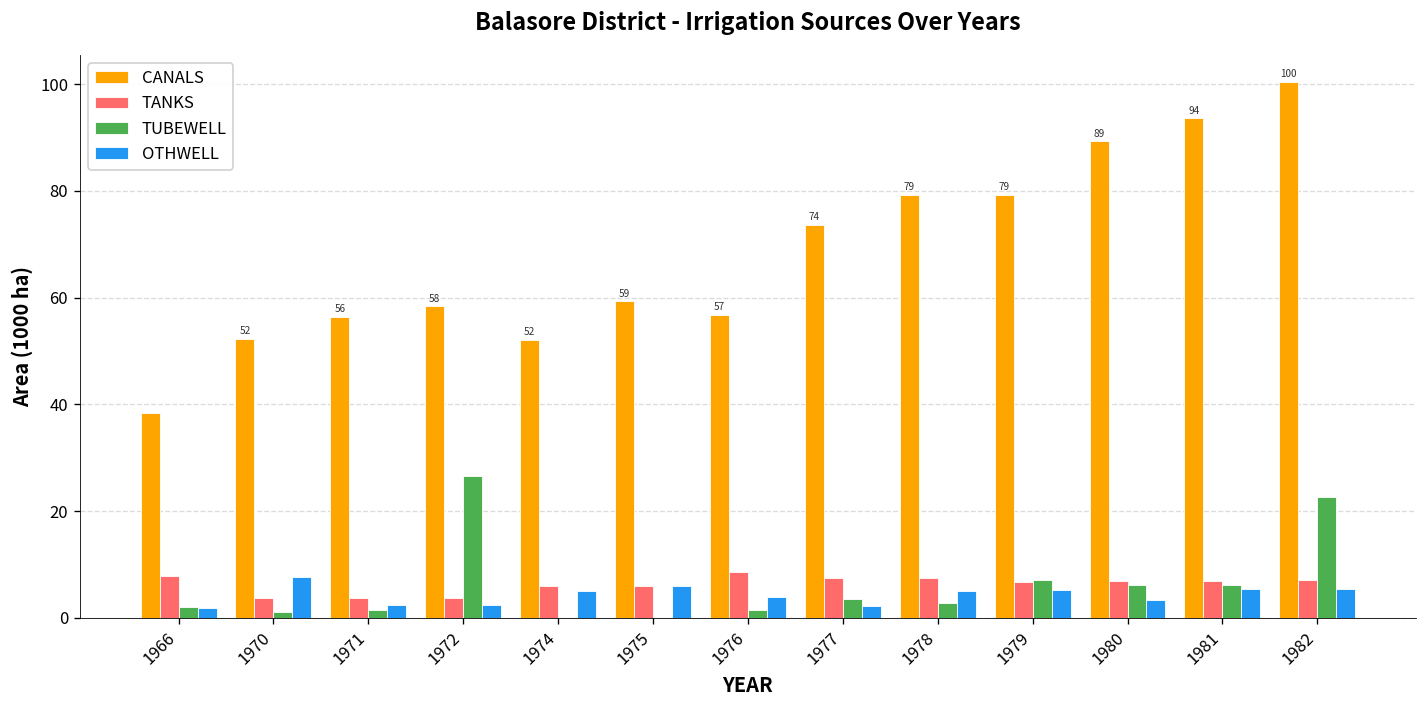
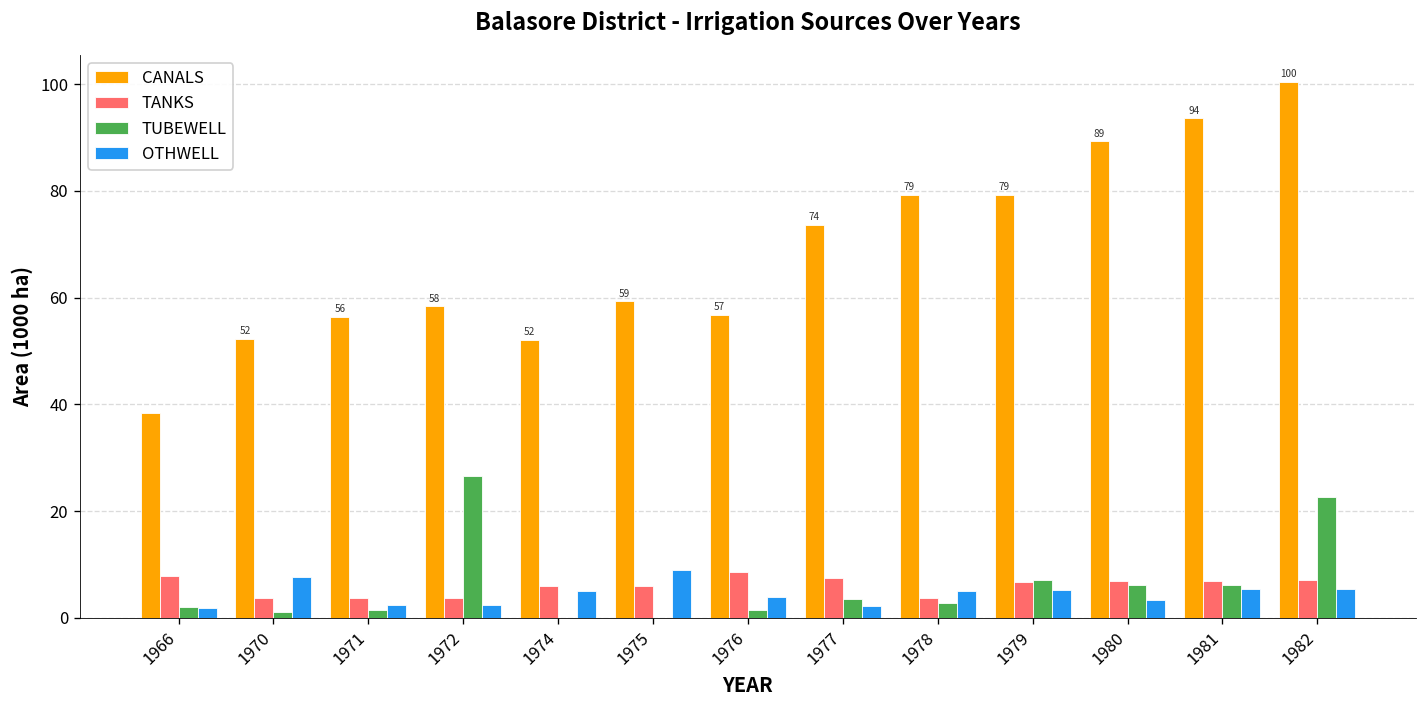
OTHWELL, 1975: 6 -> 9
TANKS, 1978: 7 -> 4
